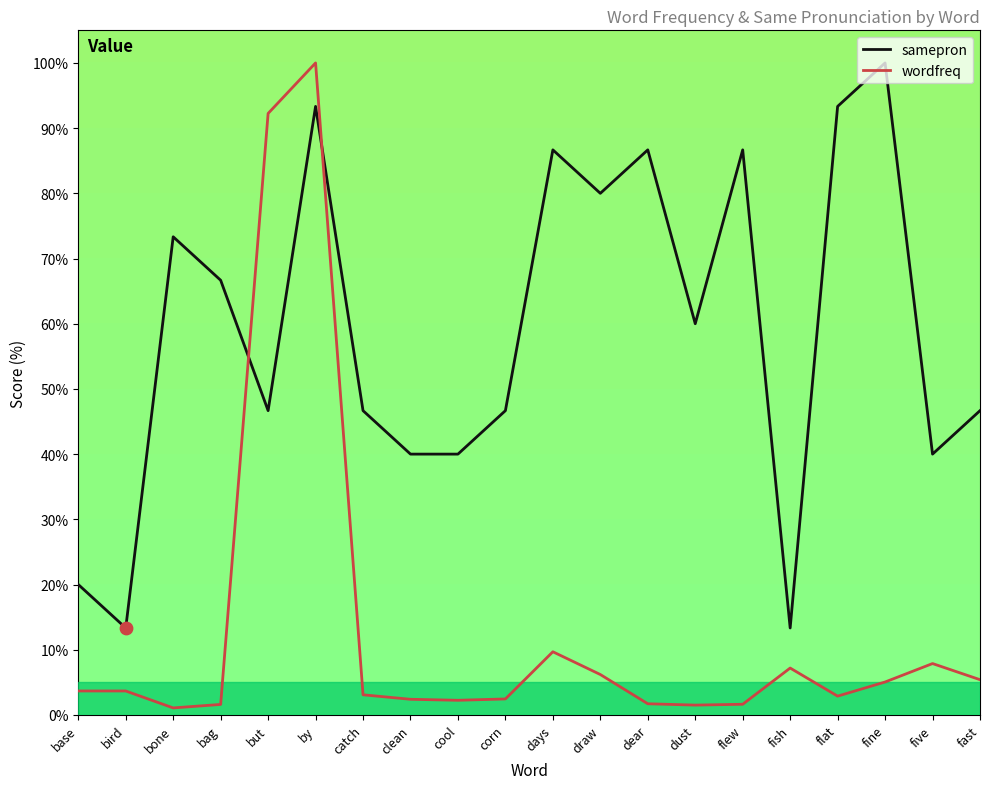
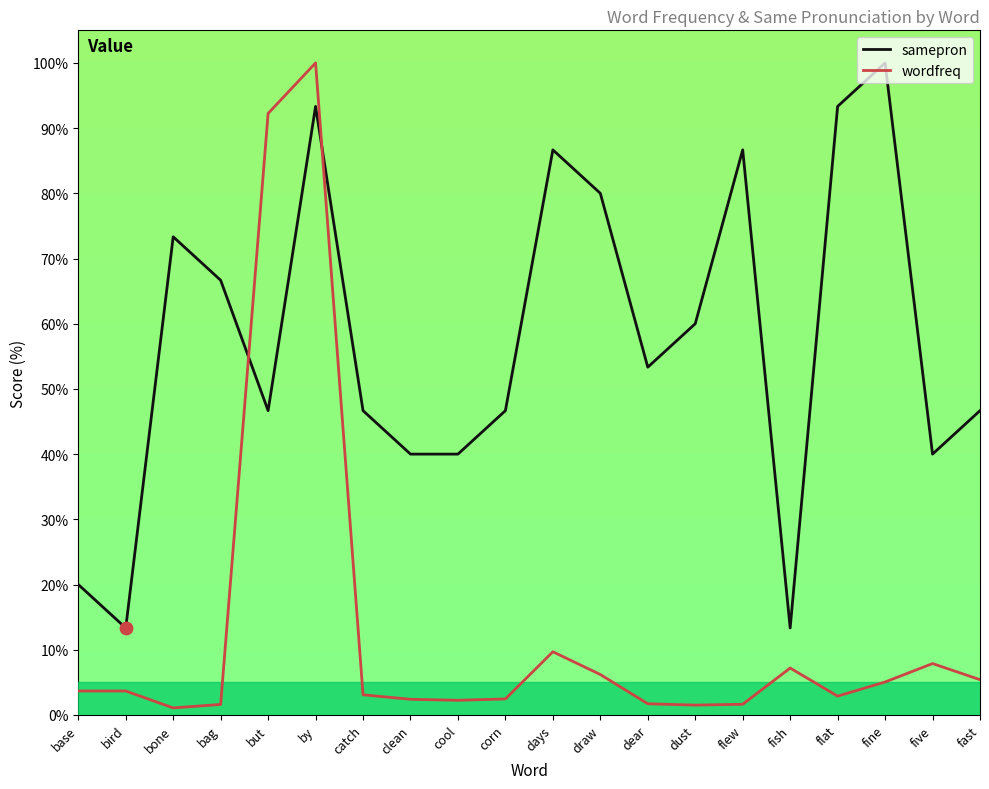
samepron, dear: 87% -> 53%
